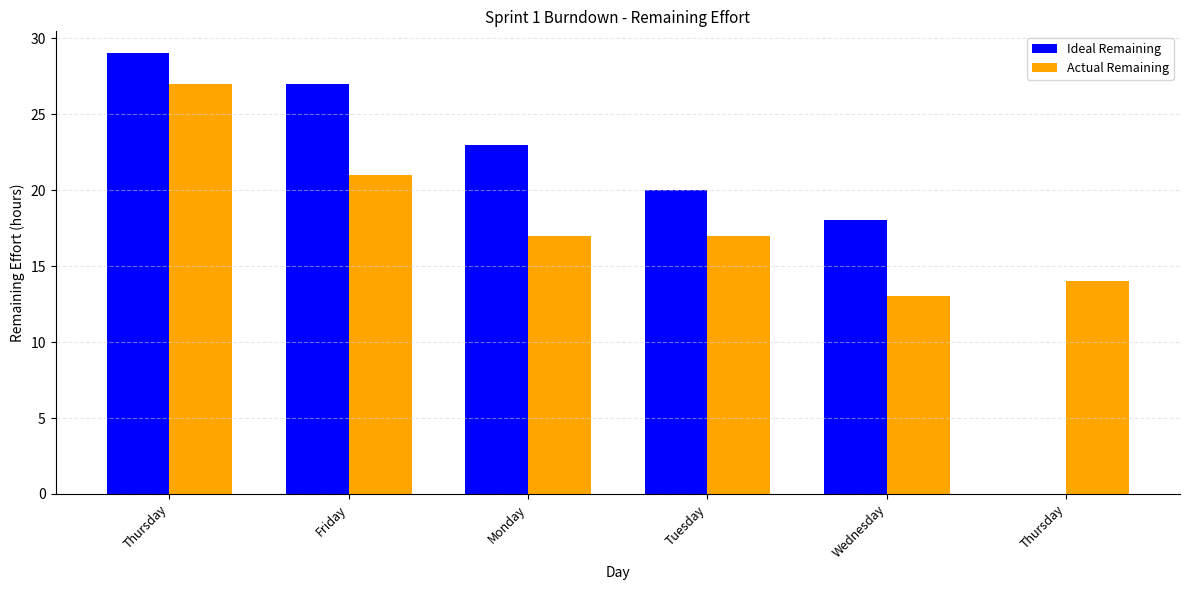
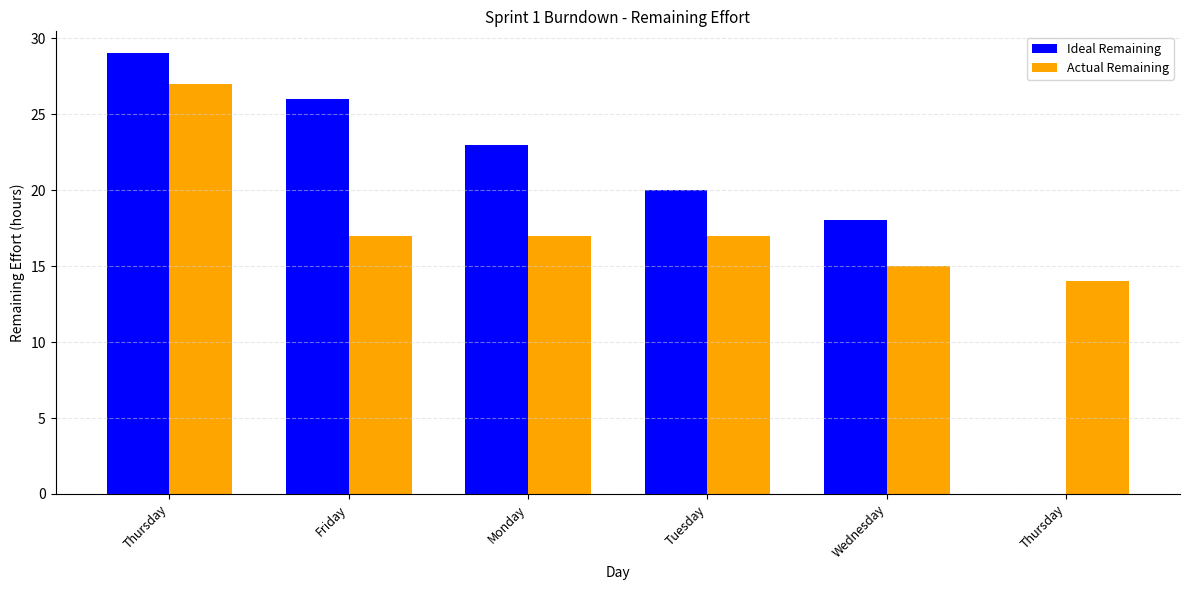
Ideal Remaining, Friday: 27 -> 26
Actual Remaining, Friday: 21 -> 17
Actual Remaining, Wednesday: 13 -> 15
